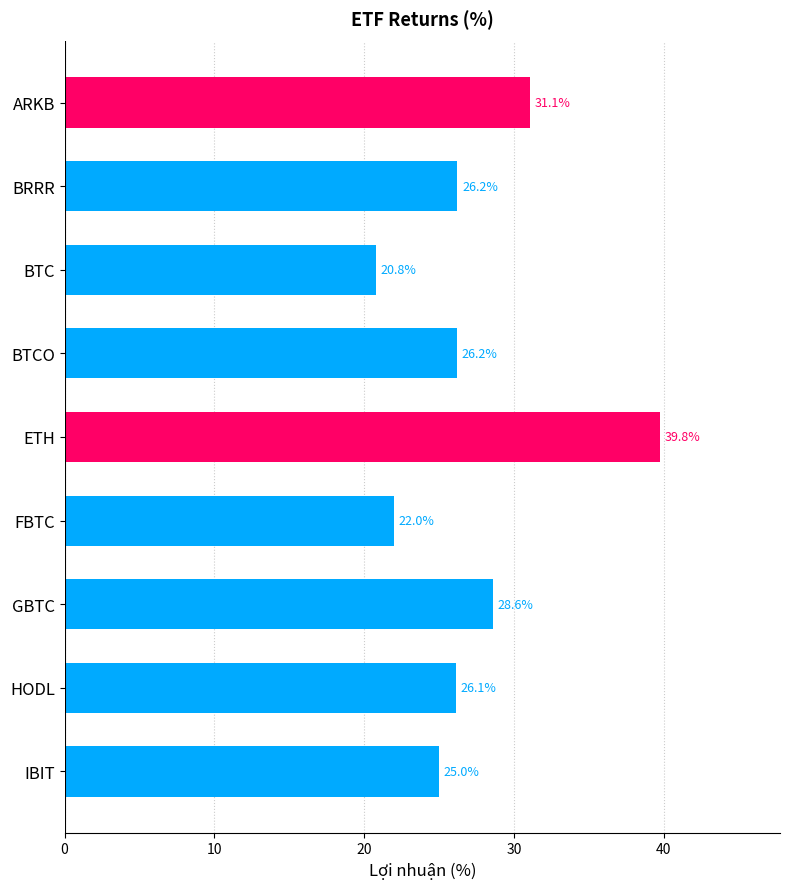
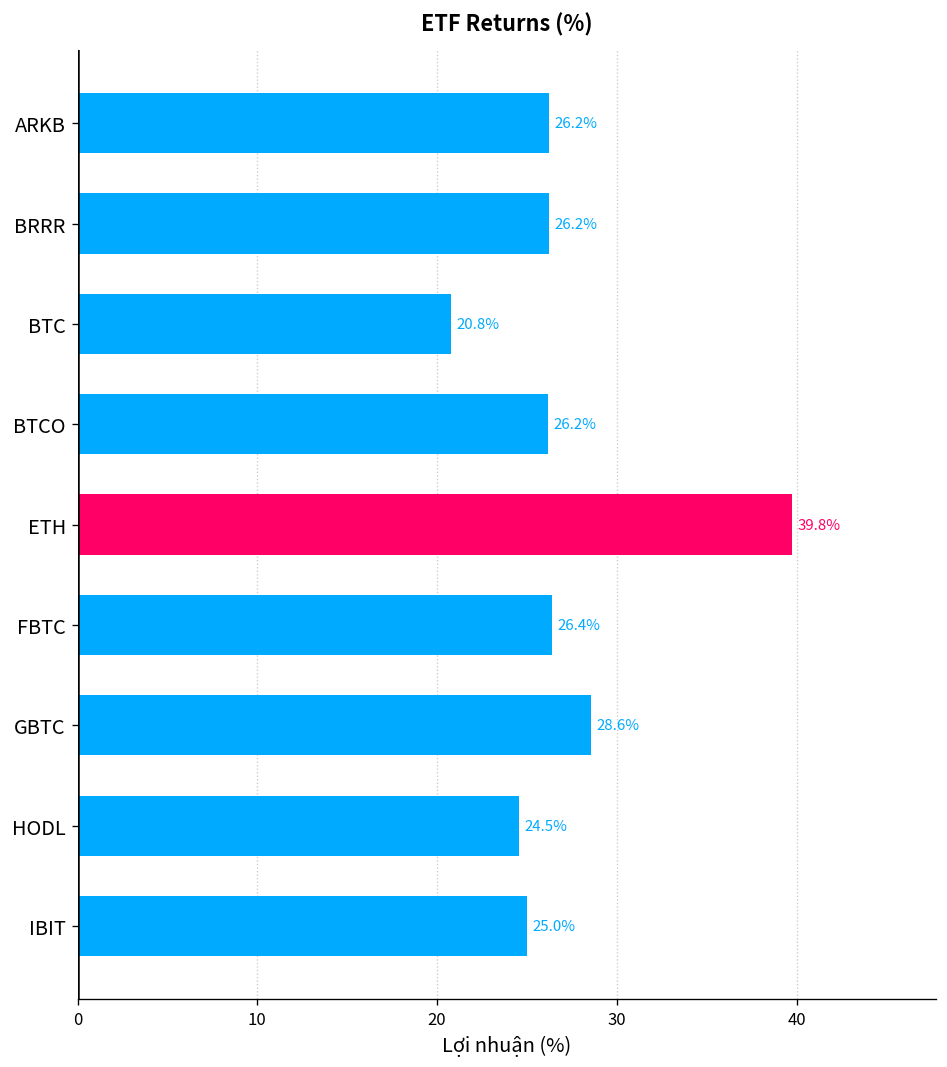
ARKB: 31.1% -> 26.2%
FBTC: 22.0% -> 26.4%
HODL: 26.1% -> 24.5%
